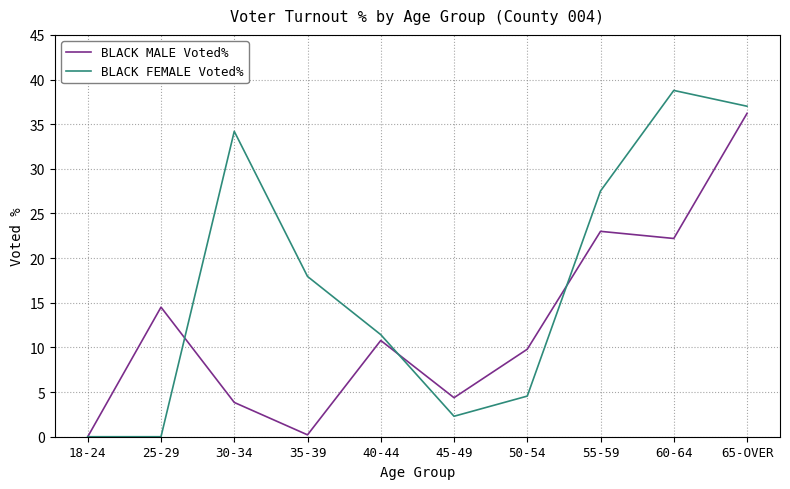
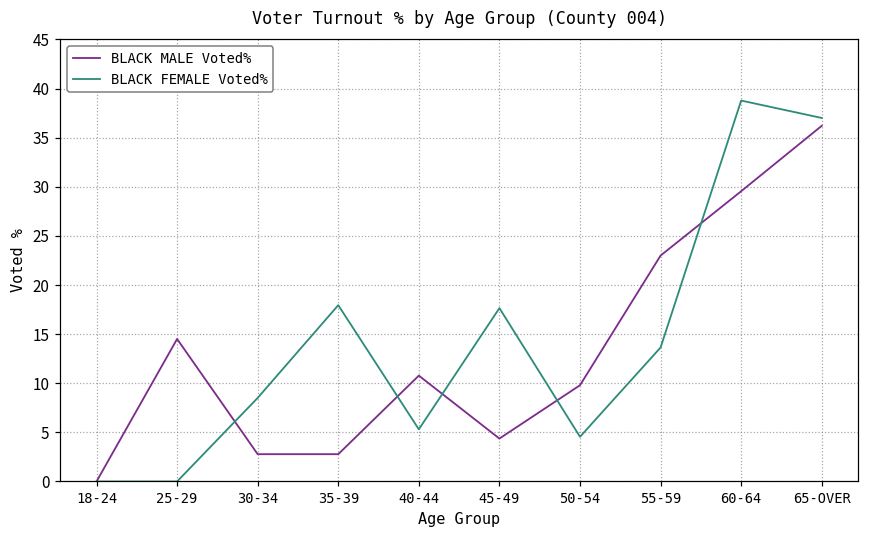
BLACK MALE Voted%, 30-34: 4 -> 3
BLACK FEMALE Voted%, 30-34: 34 -> 9
BLACK MALE Voted%, 35-39: 0 -> 3
BLACK FEMALE Voted%, 40-44: 11 -> 5
BLACK FEMALE Voted%, 45-49: 2 -> 18
BLACK FEMALE Voted%, 55-59: 28 -> 14
BLACK MALE Voted%, 60-64: 22 -> 30
